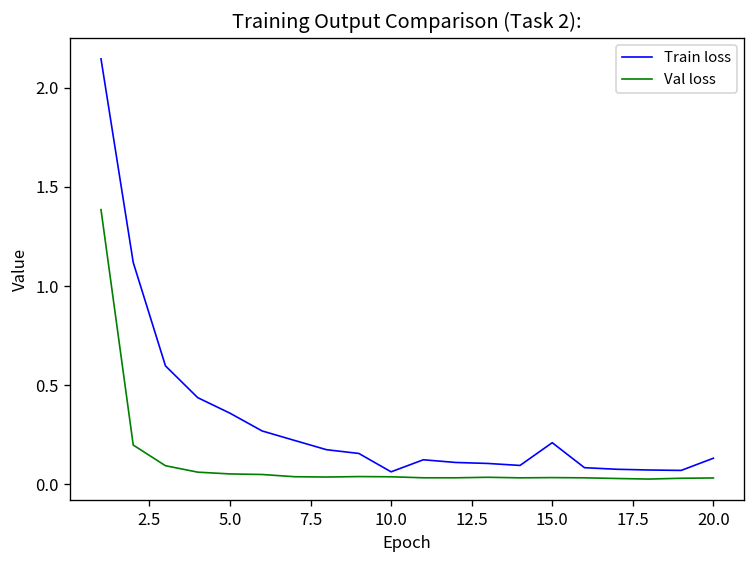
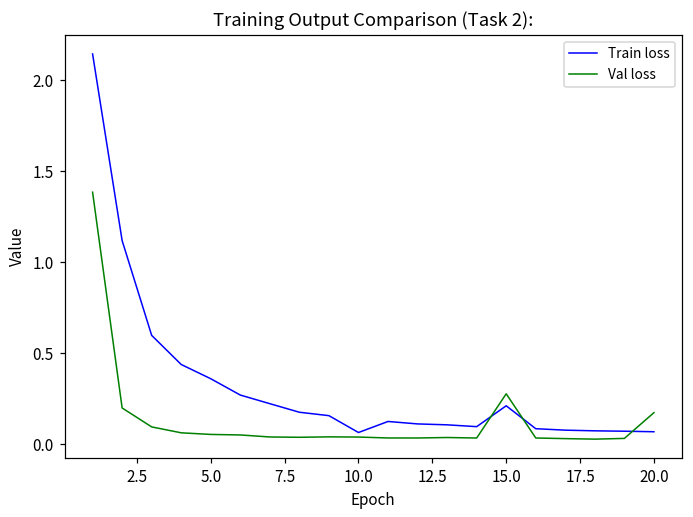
Val loss, 15.0: 0.03 -> 0.28
Train loss, 20.0: 0.13 -> 0.07
Val loss, 20.0: 0.03 -> 0.17
